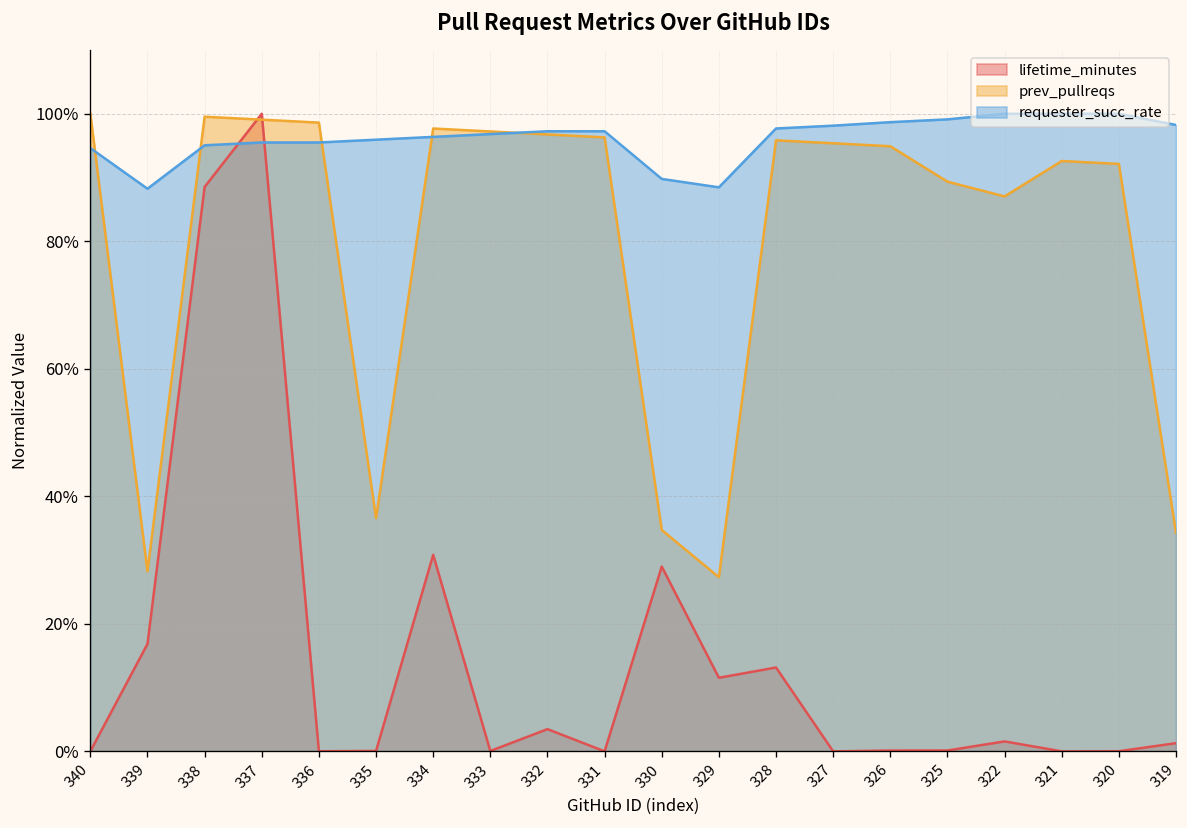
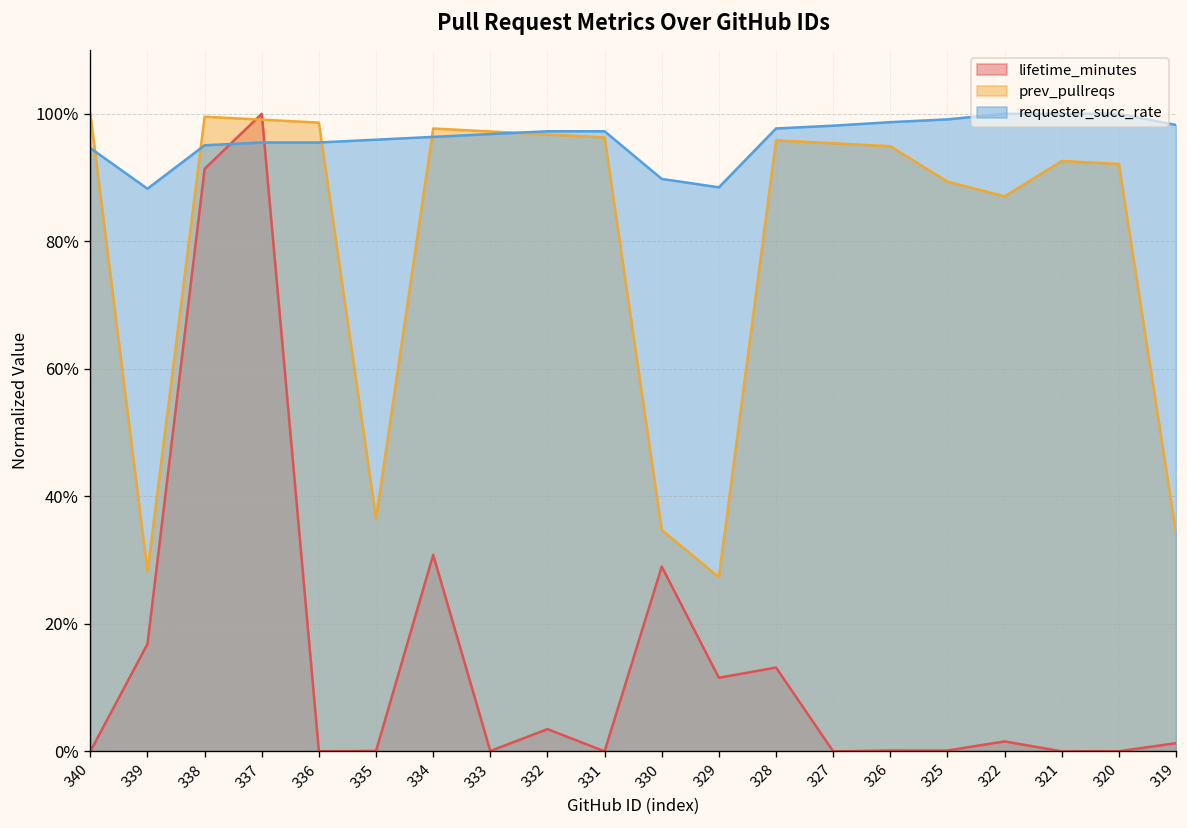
lifetime_minutes, 338: 89% -> 91%
